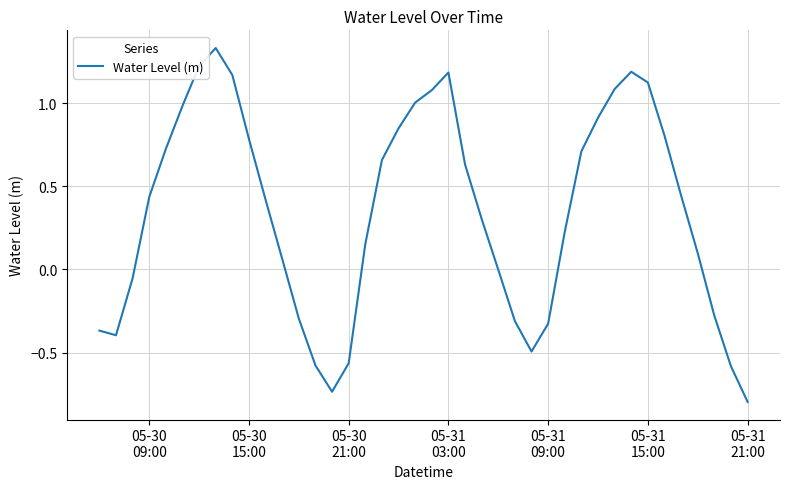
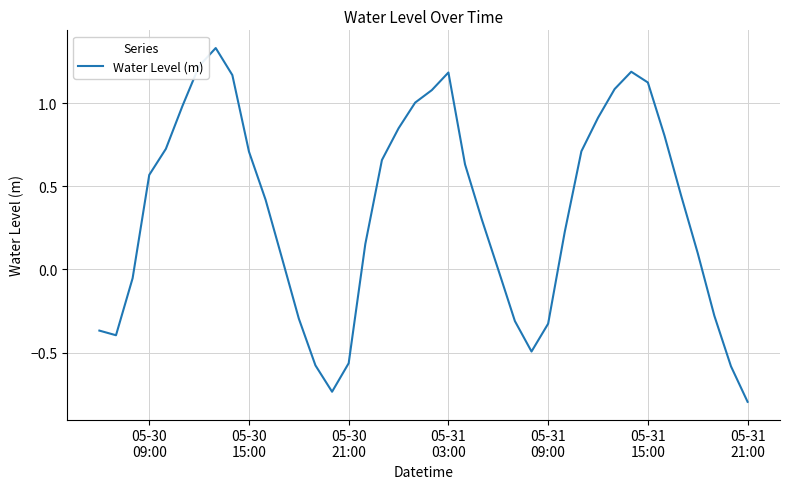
05-30 09:00: 0.44 -> 0.57
05-30 15:00: 0.78 -> 0.71
